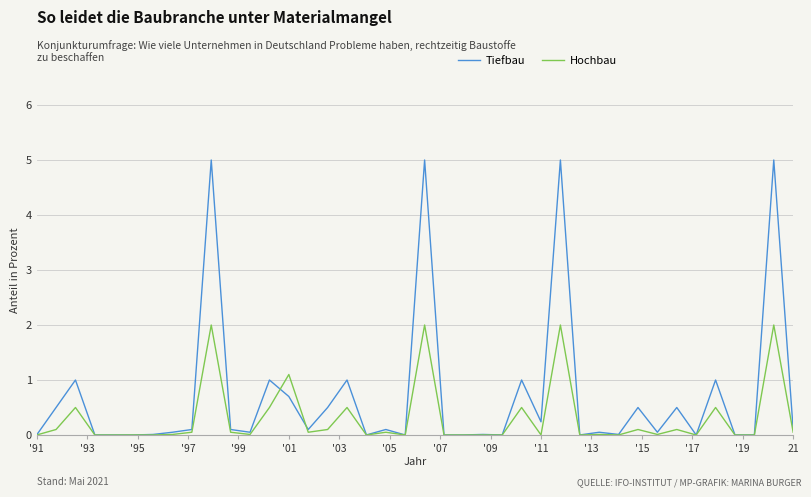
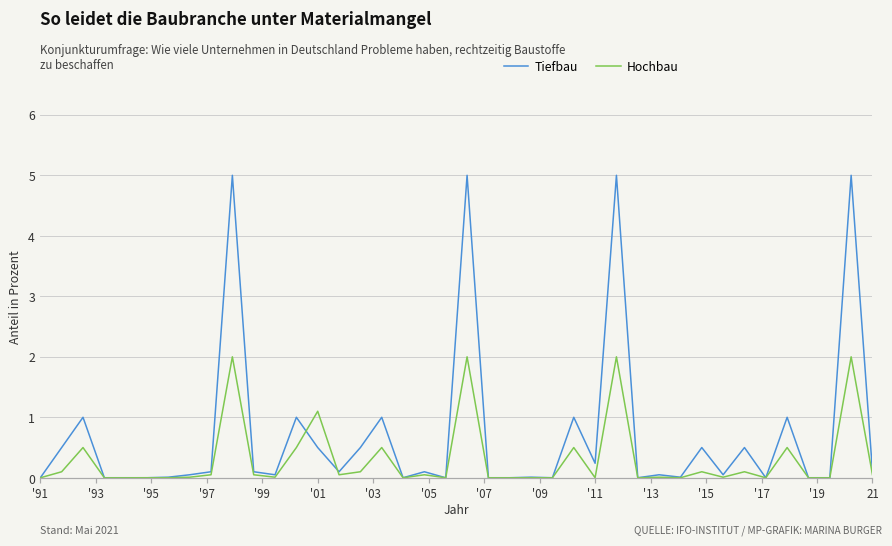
Tiefbau, '01: 0.7 -> 0.5
